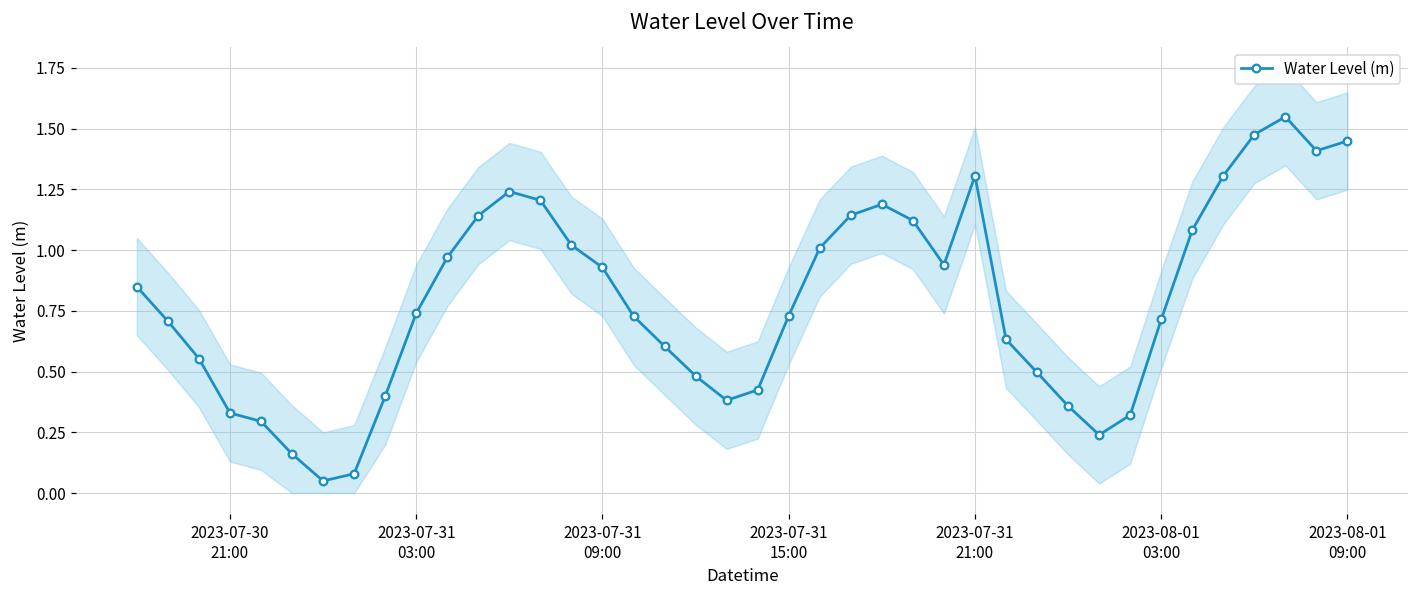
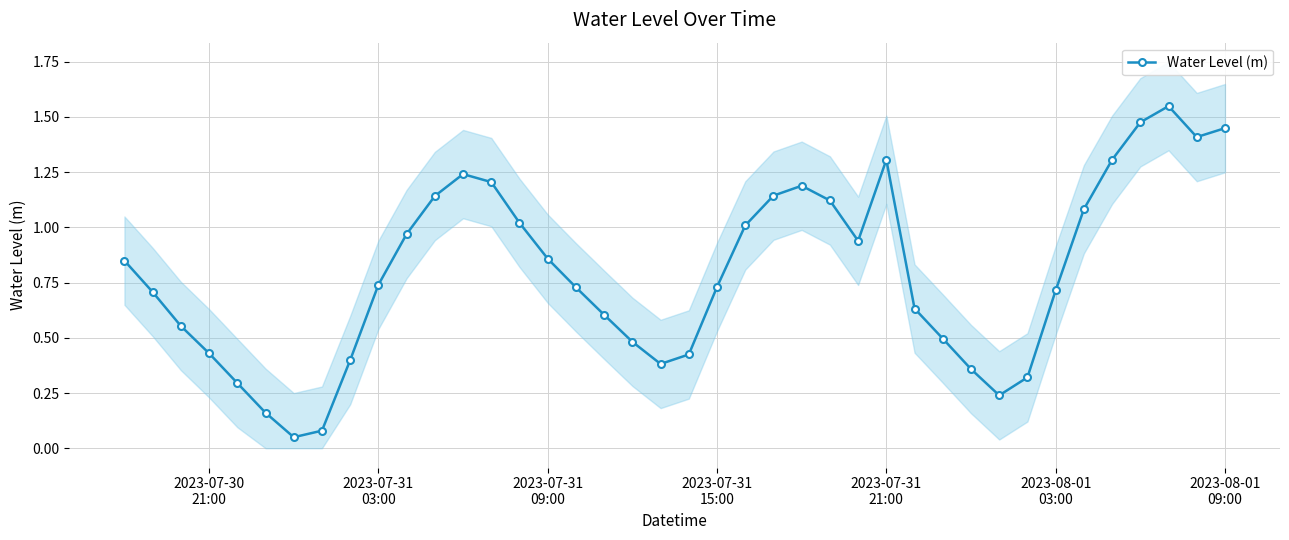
Water Level (m), 2023-07-30 21:00: 0.33 -> 0.43
Water Level (m), 2023-07-31 09:00: 0.93 -> 0.86
